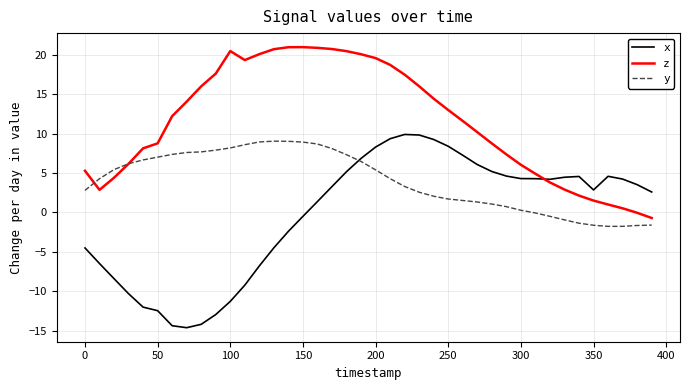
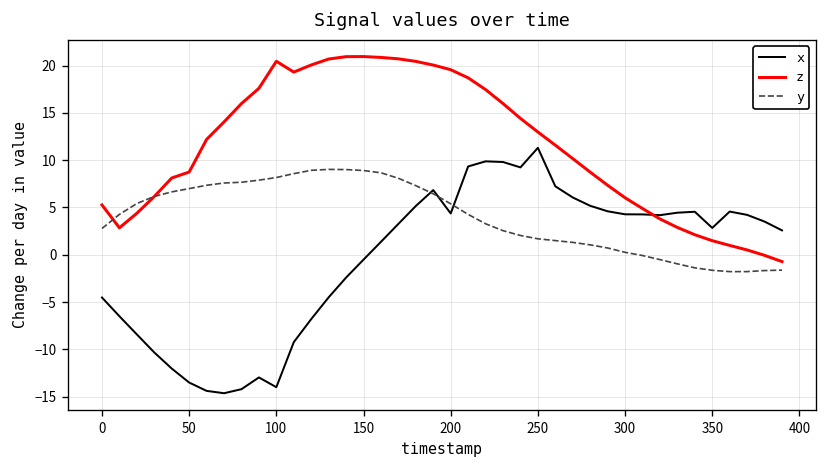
x, 50: -12 -> -14
x, 100: -11 -> -14
x, 200: 8 -> 4
x, 250: 8 -> 11
